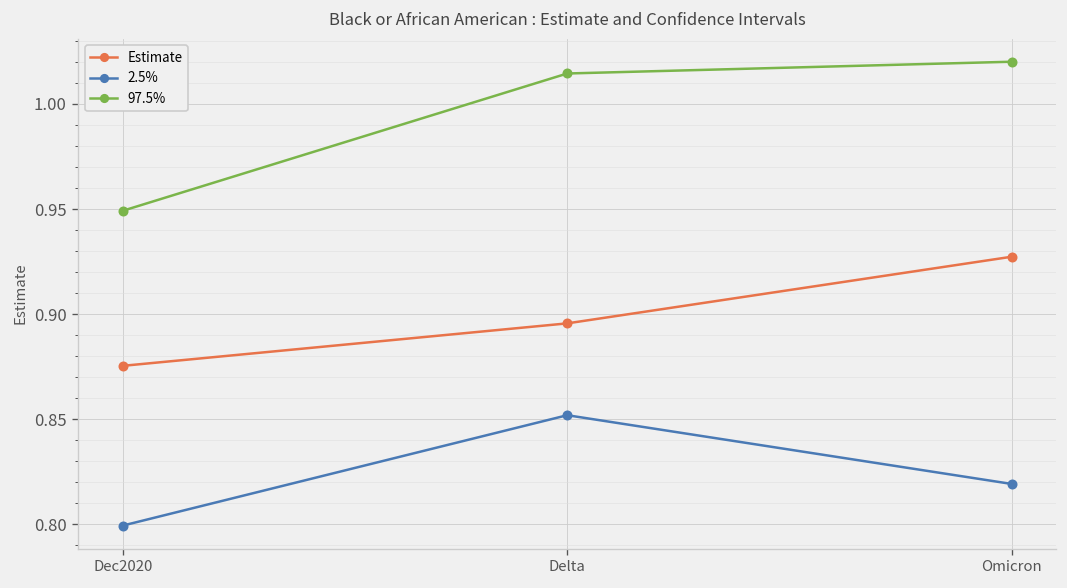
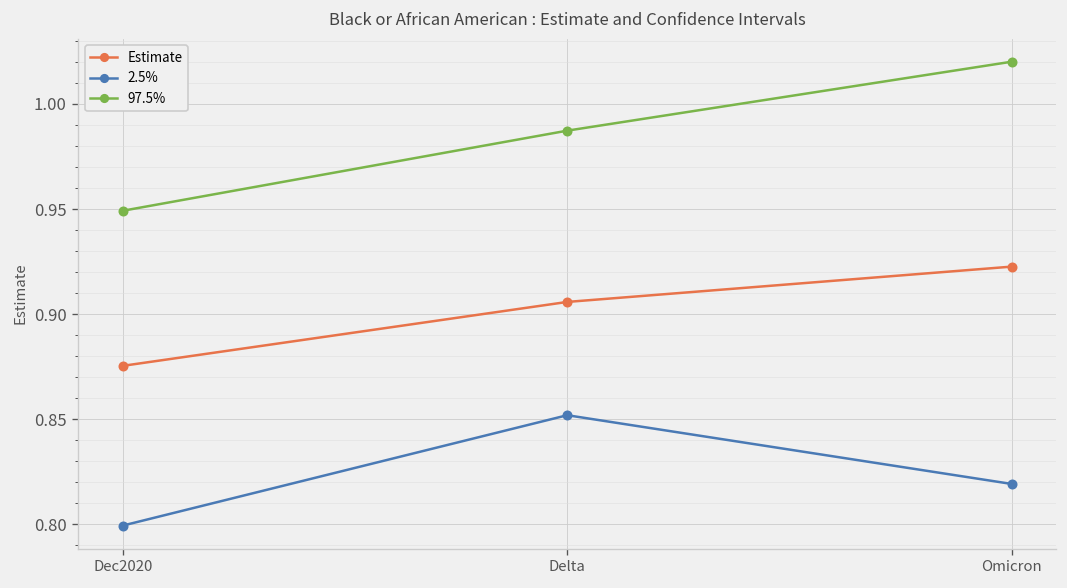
Estimate, Delta: 0.896 -> 0.906
97.5%, Delta: 1.015 -> 0.987
Estimate, Omicron: 0.927 -> 0.923
